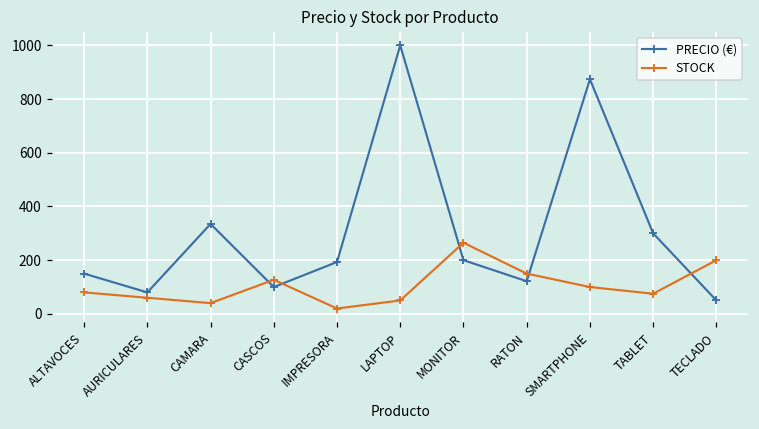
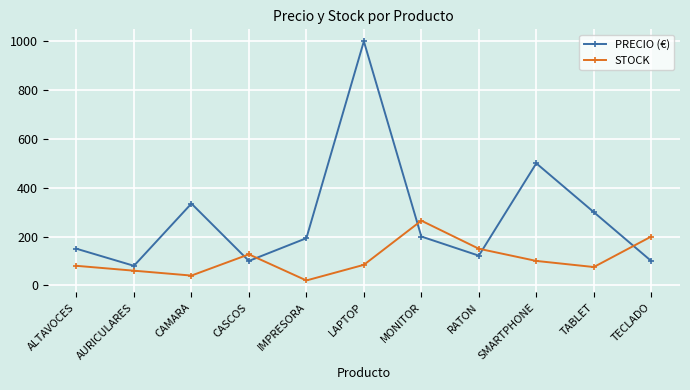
STOCK, LAPTOP: 50 -> 80
PRECIO (€), SMARTPHONE: 870 -> 500
PRECIO (€), TECLADO: 50 -> 100
